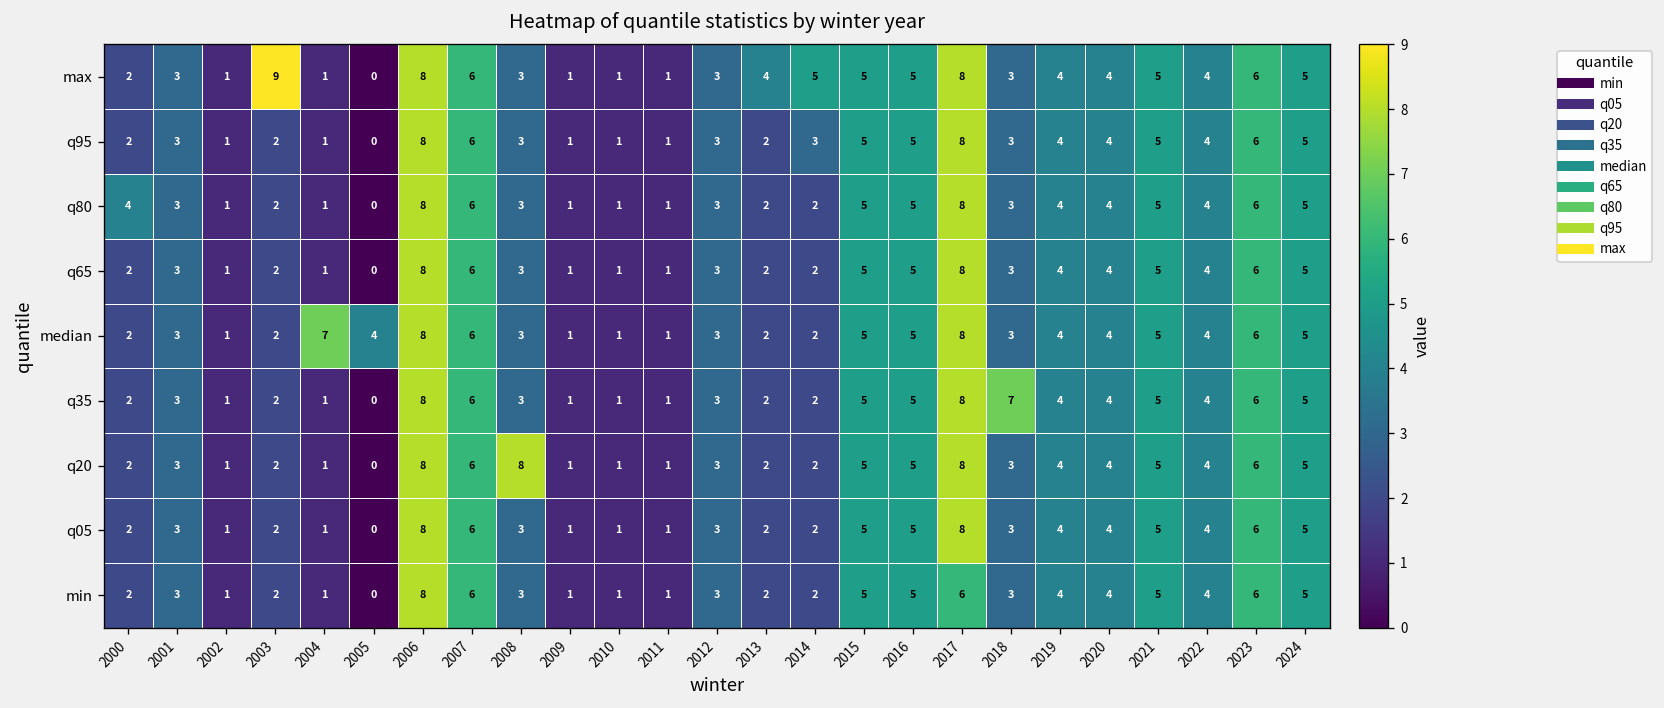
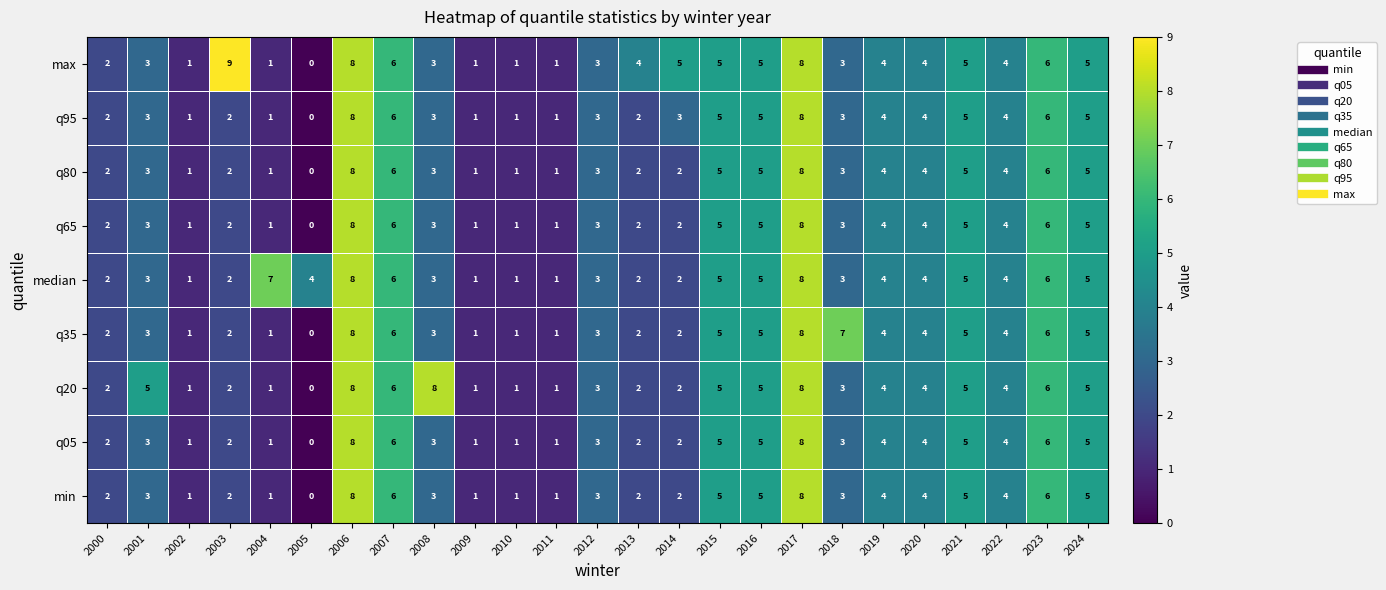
q80, 2000: 4 -> 2
q20, 2001: 3 -> 5
min, 2017: 6 -> 8
